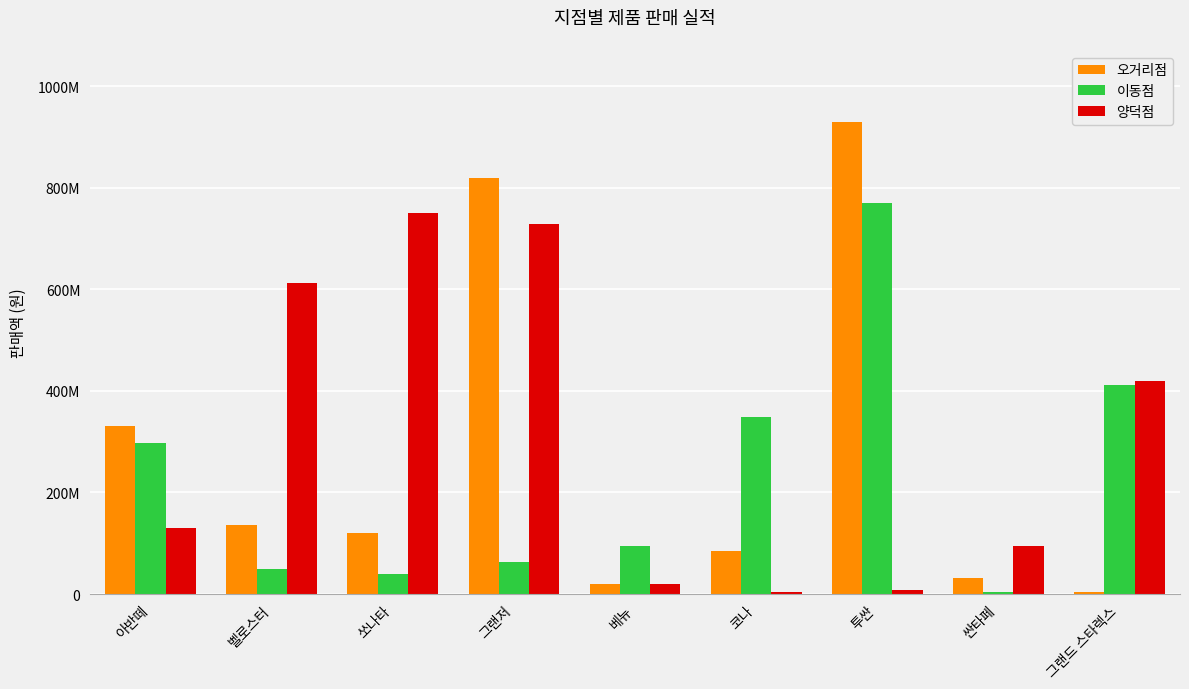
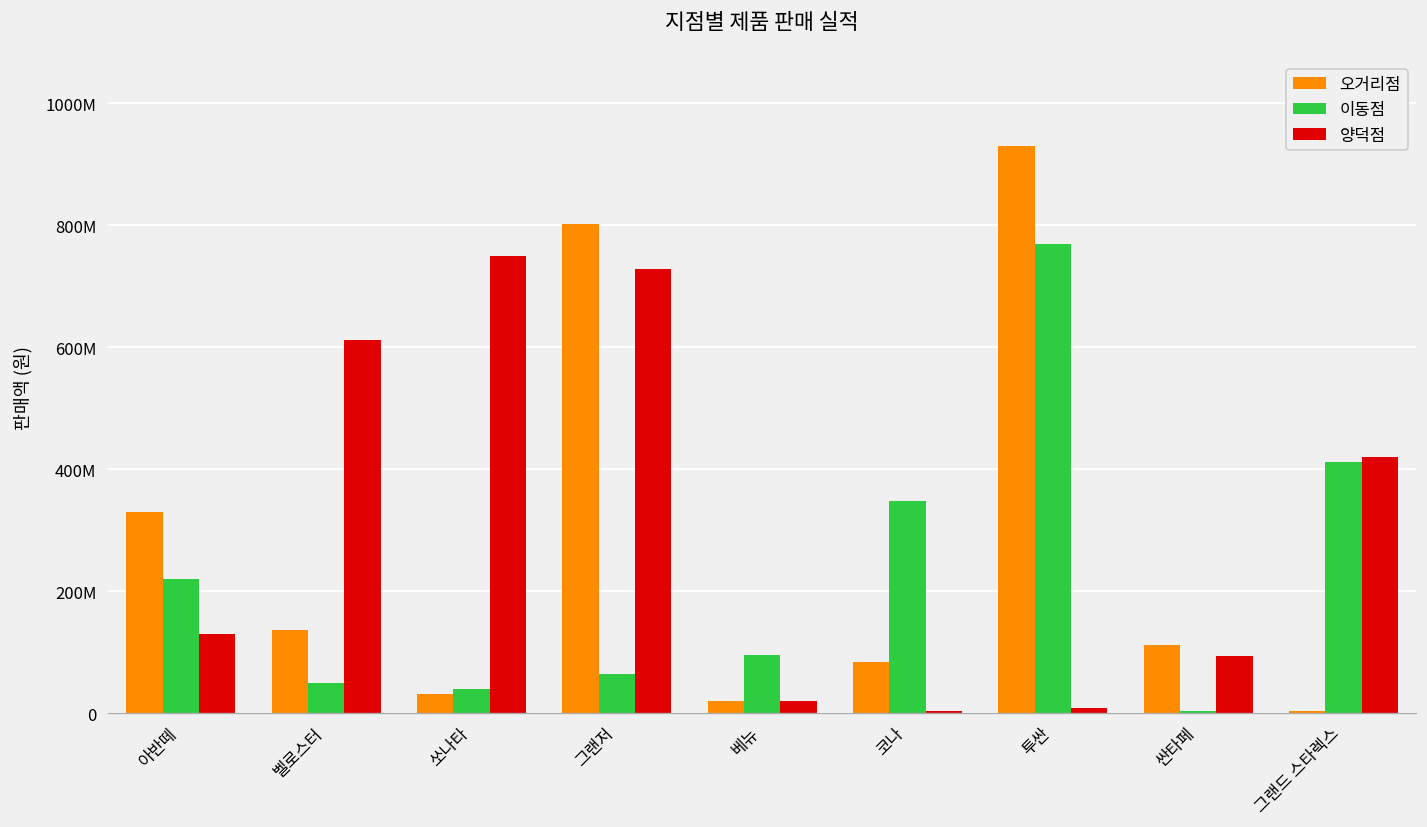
이동점, 아반떼: 300000000 -> 220000000
오거리점, 쏘나타: 120000000 -> 30000000
오거리점, 그랜저: 820000000 -> 800000000
오거리점, 싼타페: 30000000 -> 110000000
